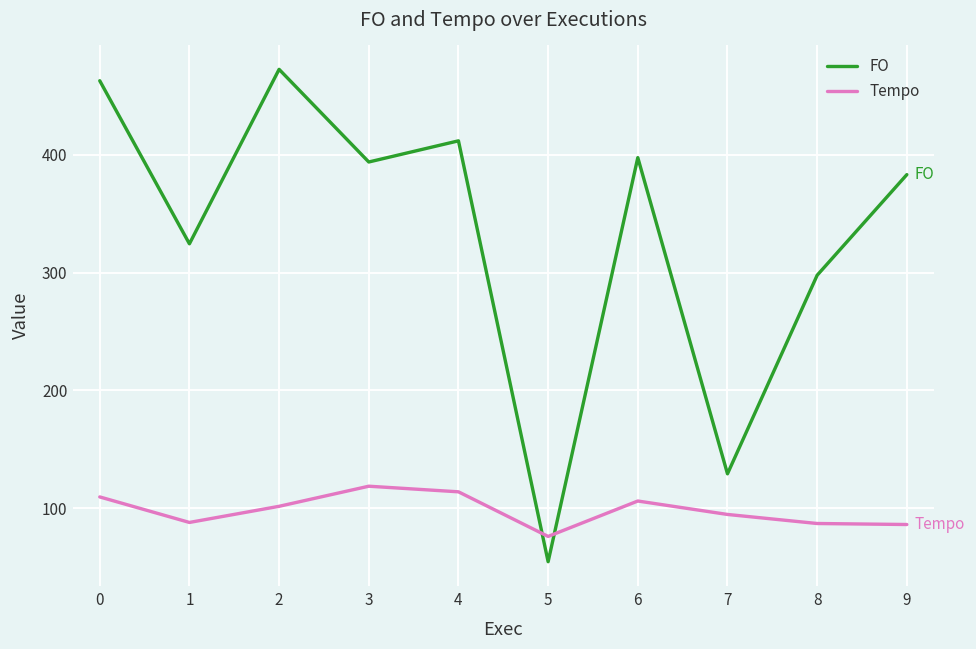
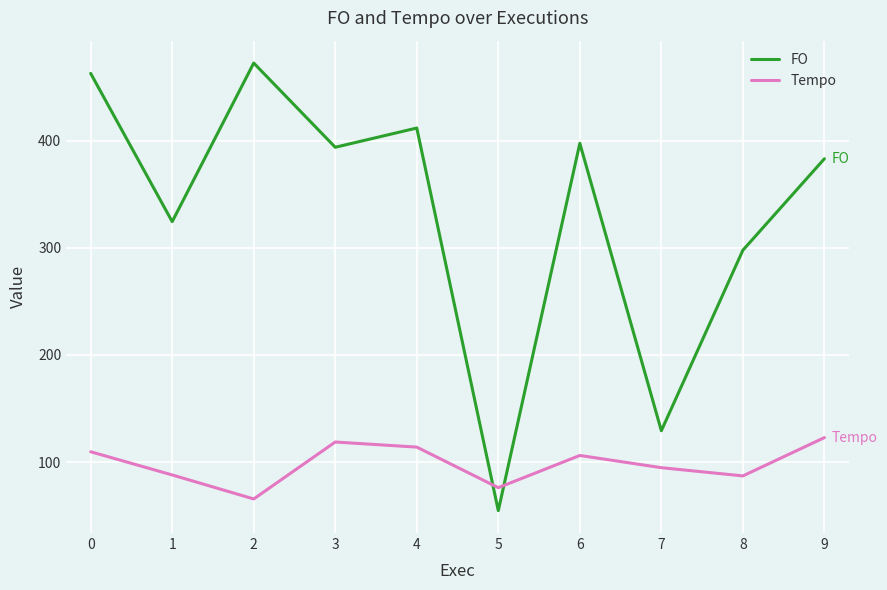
Tempo, 2: 102 -> 66
Tempo, 9: 86 -> 123
